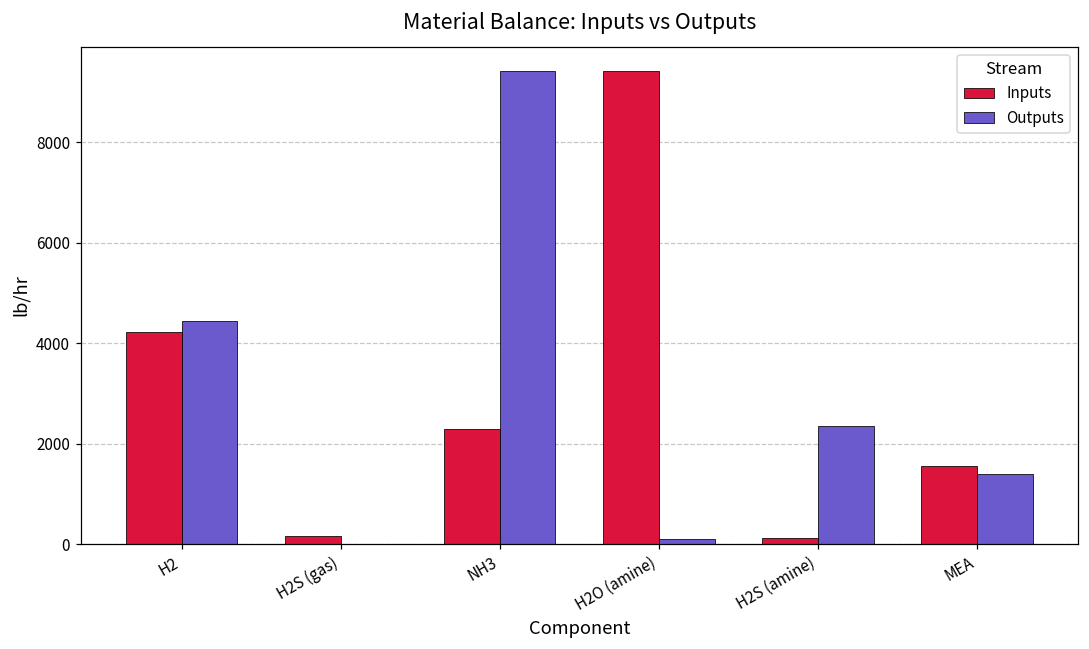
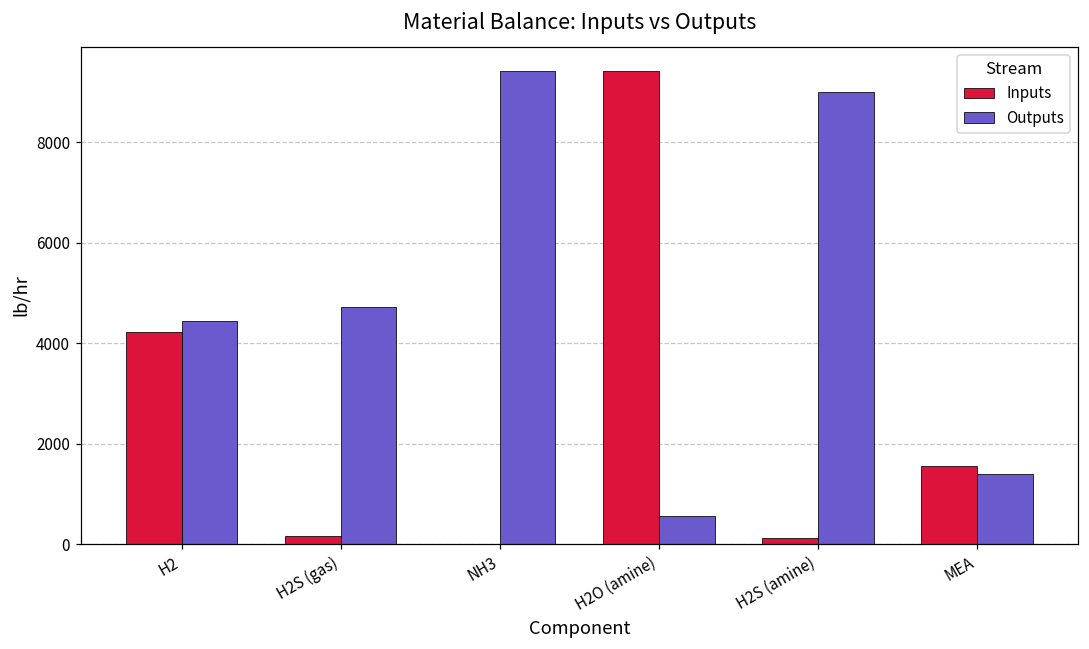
Outputs, H2S (gas): 0 -> 4700
Inputs, NH3: 2300 -> 0
Outputs, H2O (amine): 100 -> 600
Outputs, H2S (amine): 2400 -> 9000
